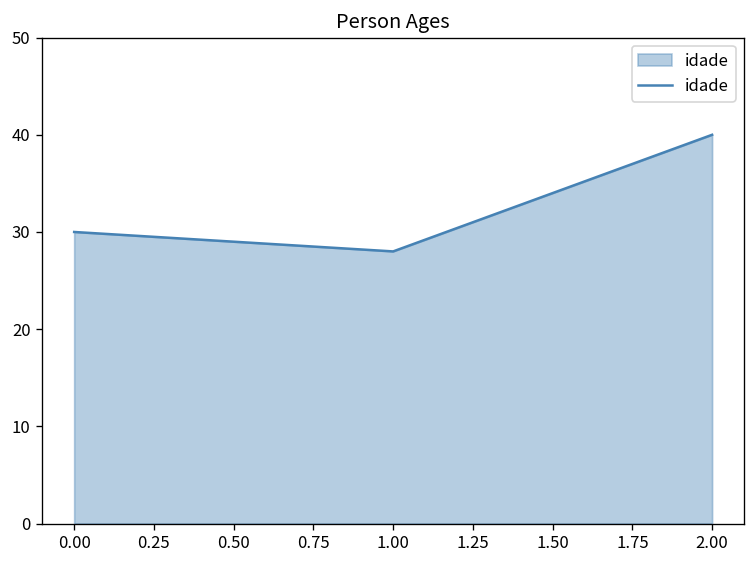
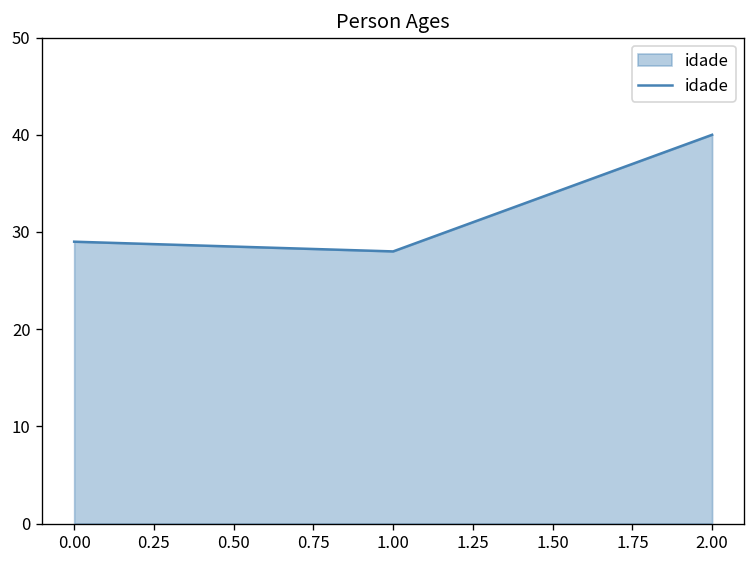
0.00: 30 -> 29
